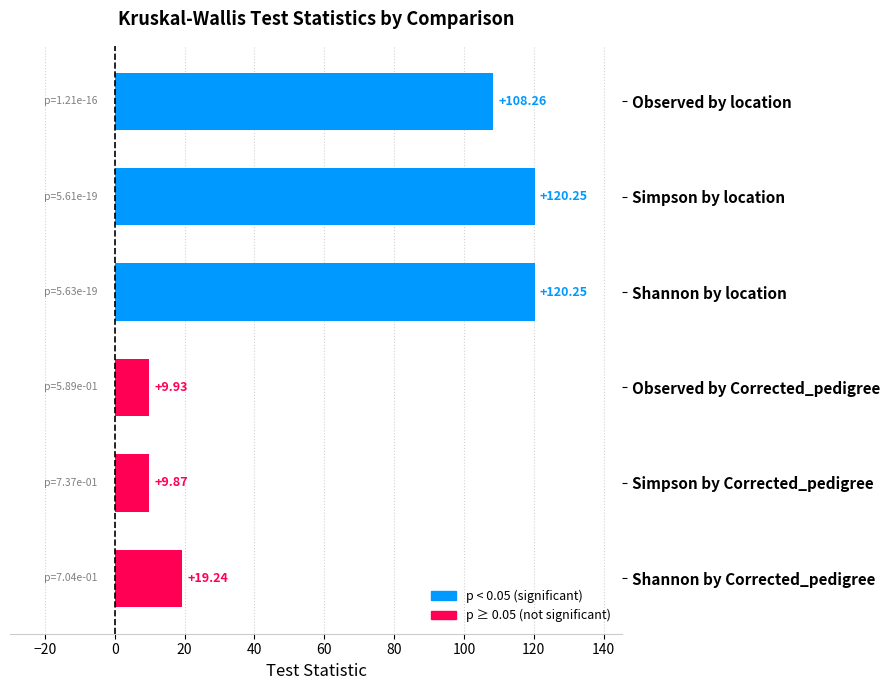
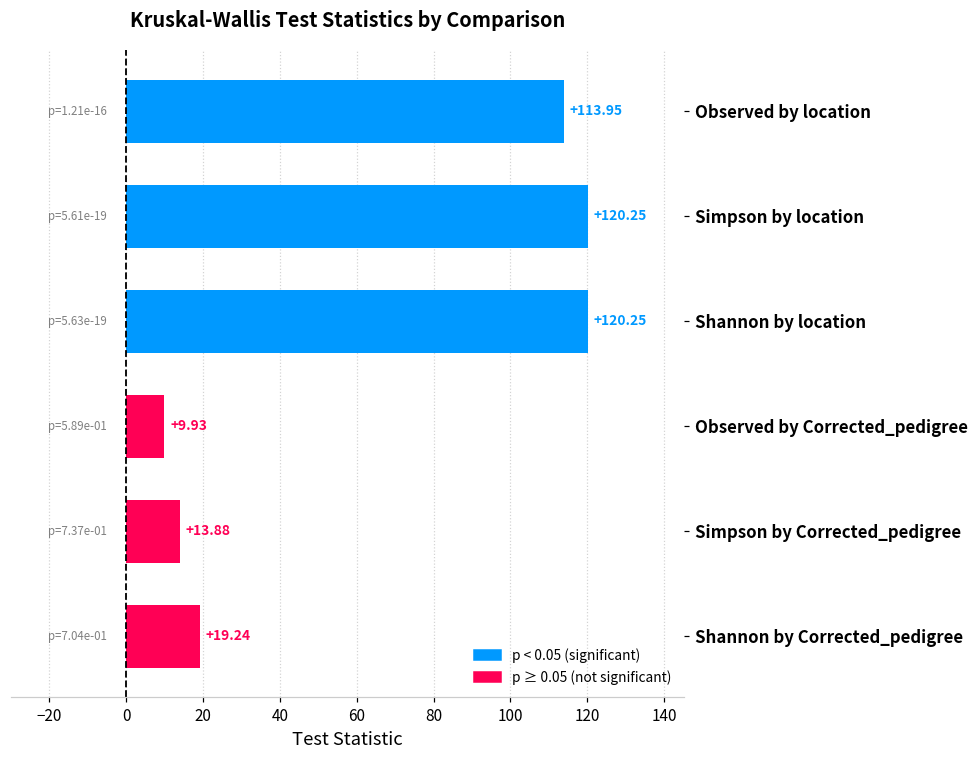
p < 0.05 (significant), Observed by location: +108.26 -> +113.95
p ≥ 0.05 (not significant), Simpson by Corrected_pedigree: +9.87 -> +13.88
